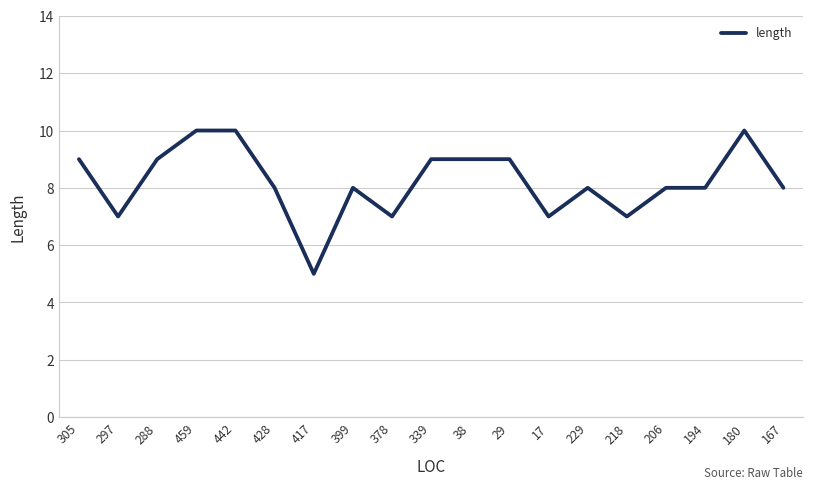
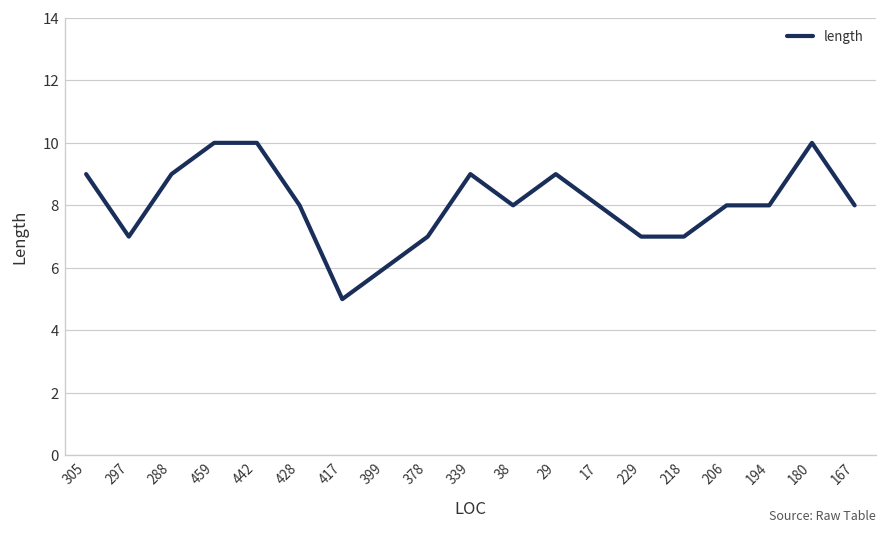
399: 8 -> 6
38: 9 -> 8
17: 7 -> 8
229: 8 -> 7
